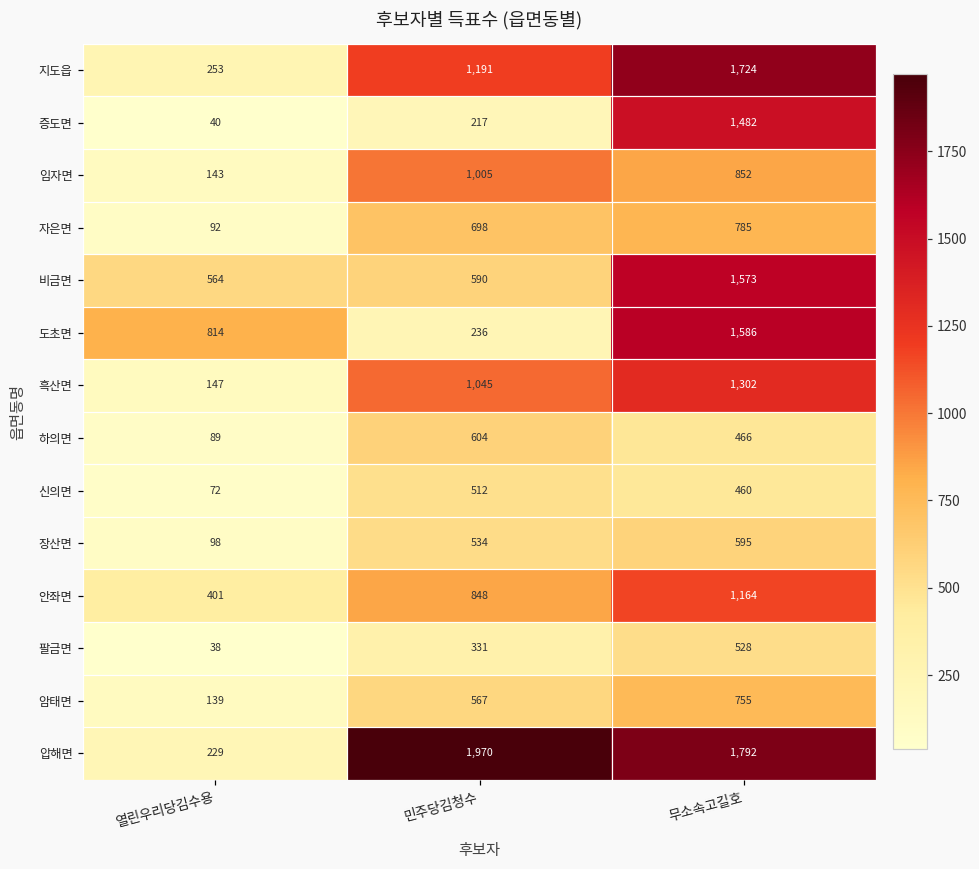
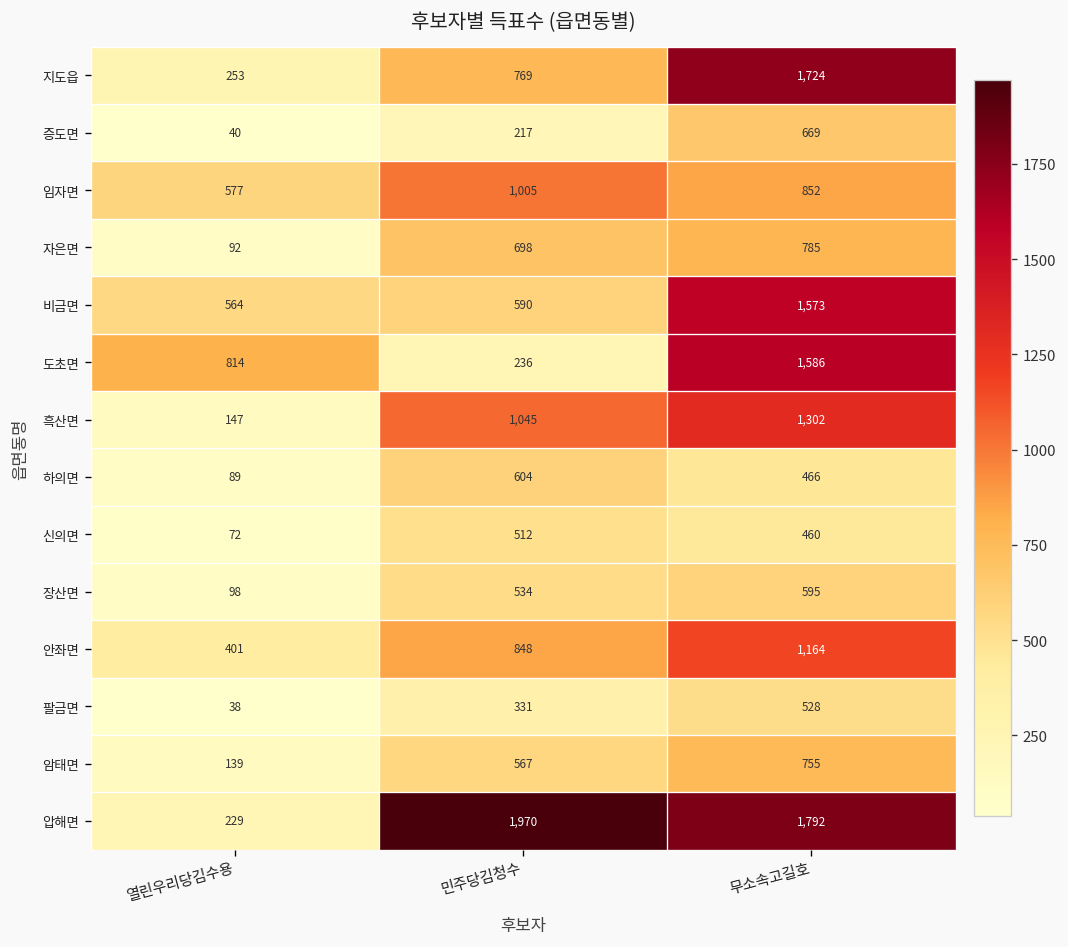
지도읍, 민주당김청수: 1,191 -> 769
증도면, 무소속고길호: 1,482 -> 669
임자면, 열린우리당김수용: 143 -> 577
